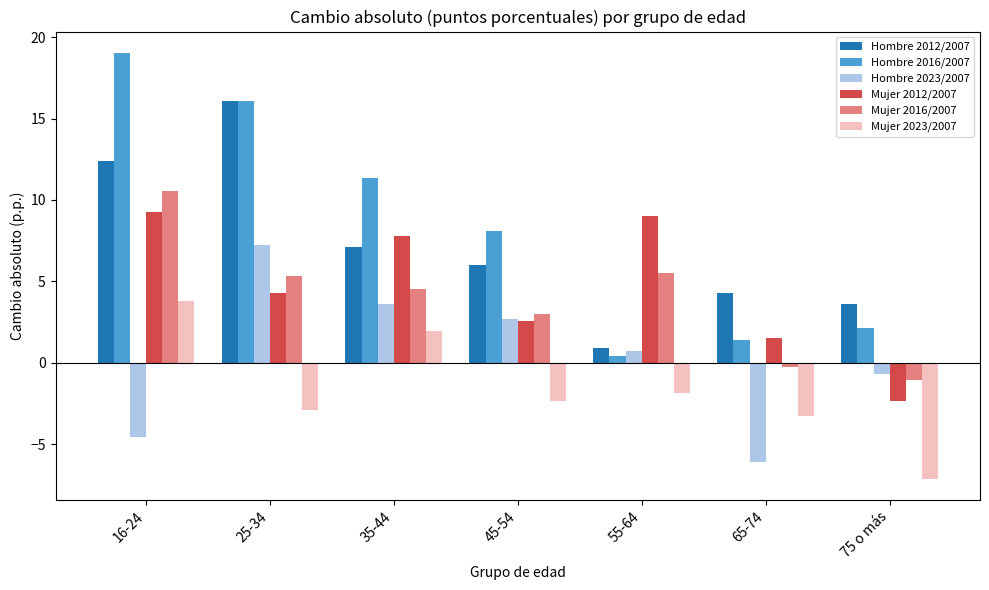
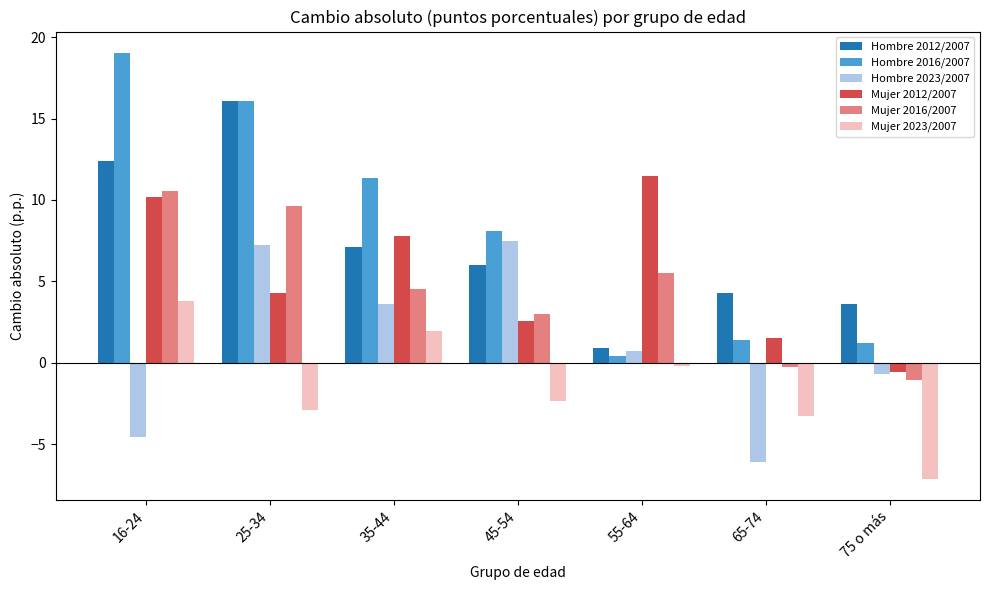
Mujer 2012/2007, 16-24: 9.2 -> 10.2
Mujer 2016/2007, 25-34: 5.3 -> 9.6
Hombre 2023/2007, 45-54: 2.7 -> 7.5
Mujer 2012/2007, 55-64: 9.0 -> 11.5
Mujer 2023/2007, 55-64: -1.9 -> -0.2
Hombre 2016/2007, 75 o más: 2.2 -> 1.2
Mujer 2012/2007, 75 o más: -2.3 -> -0.6
